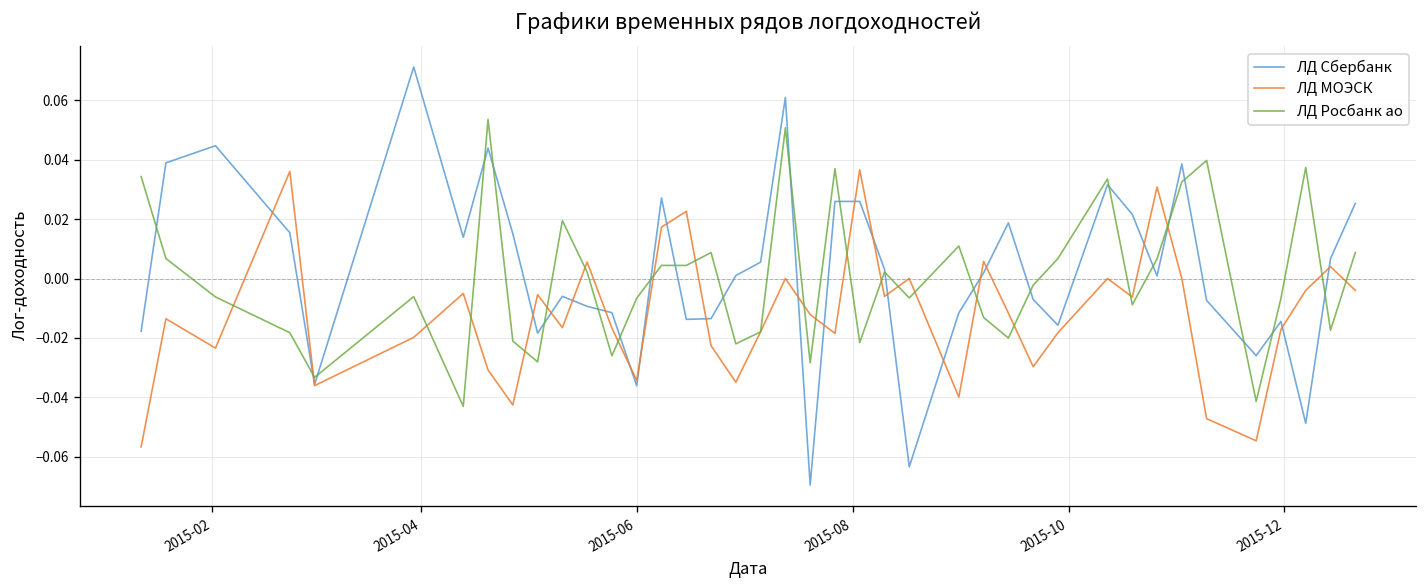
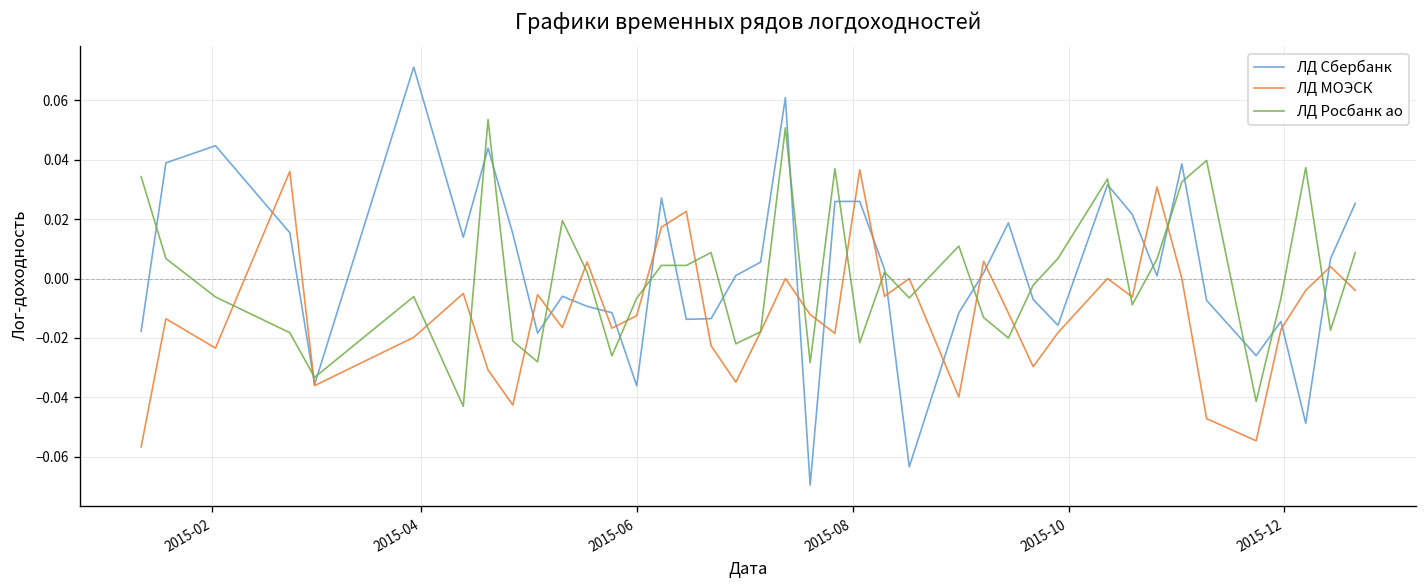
ЛД МОЭСК, 2015-06: -0.034 -> -0.013
